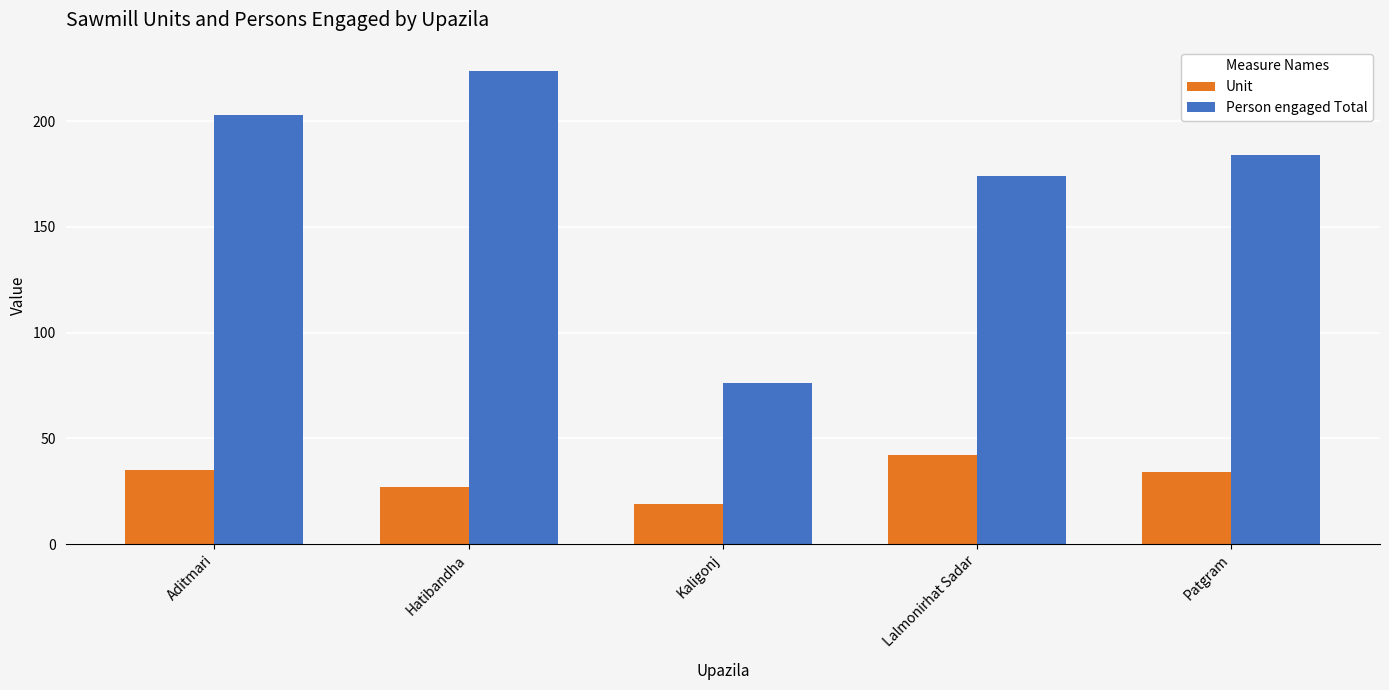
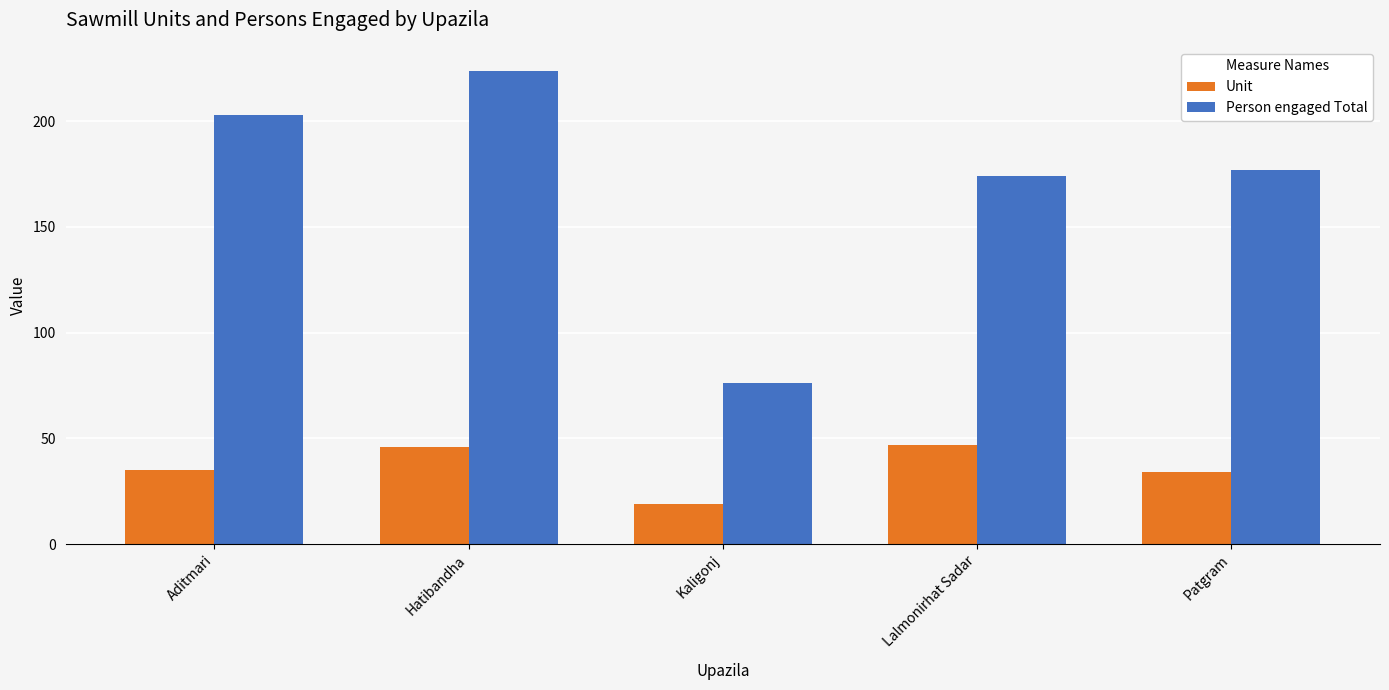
Unit, Hatibandha: 27 -> 46
Unit, Lalmonirhat Sadar: 42 -> 47
Person engaged Total, Patgram: 184 -> 177
